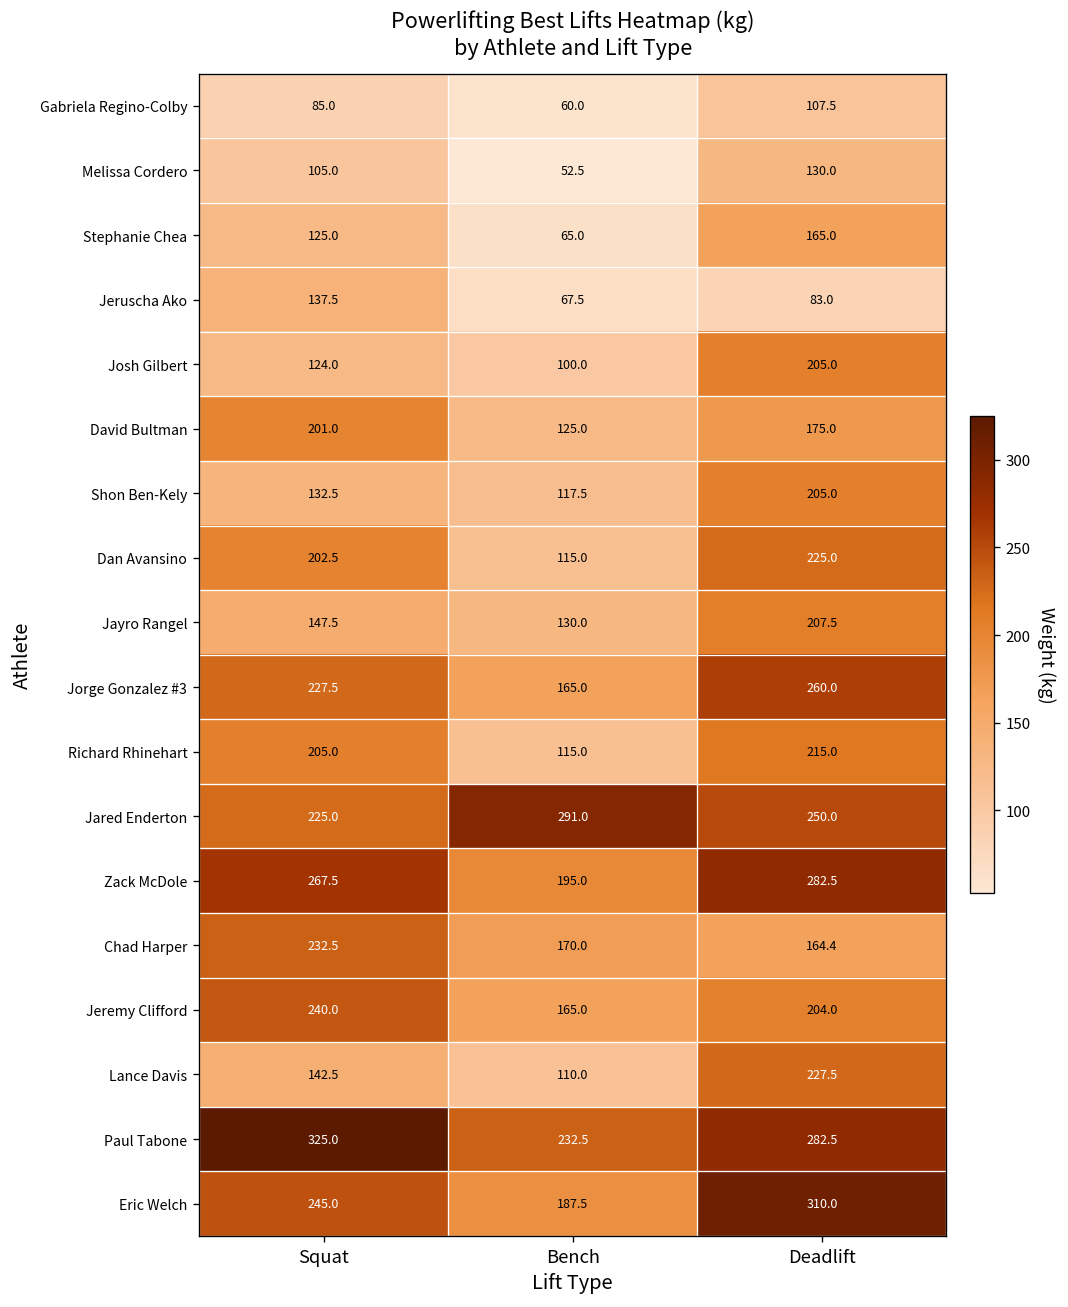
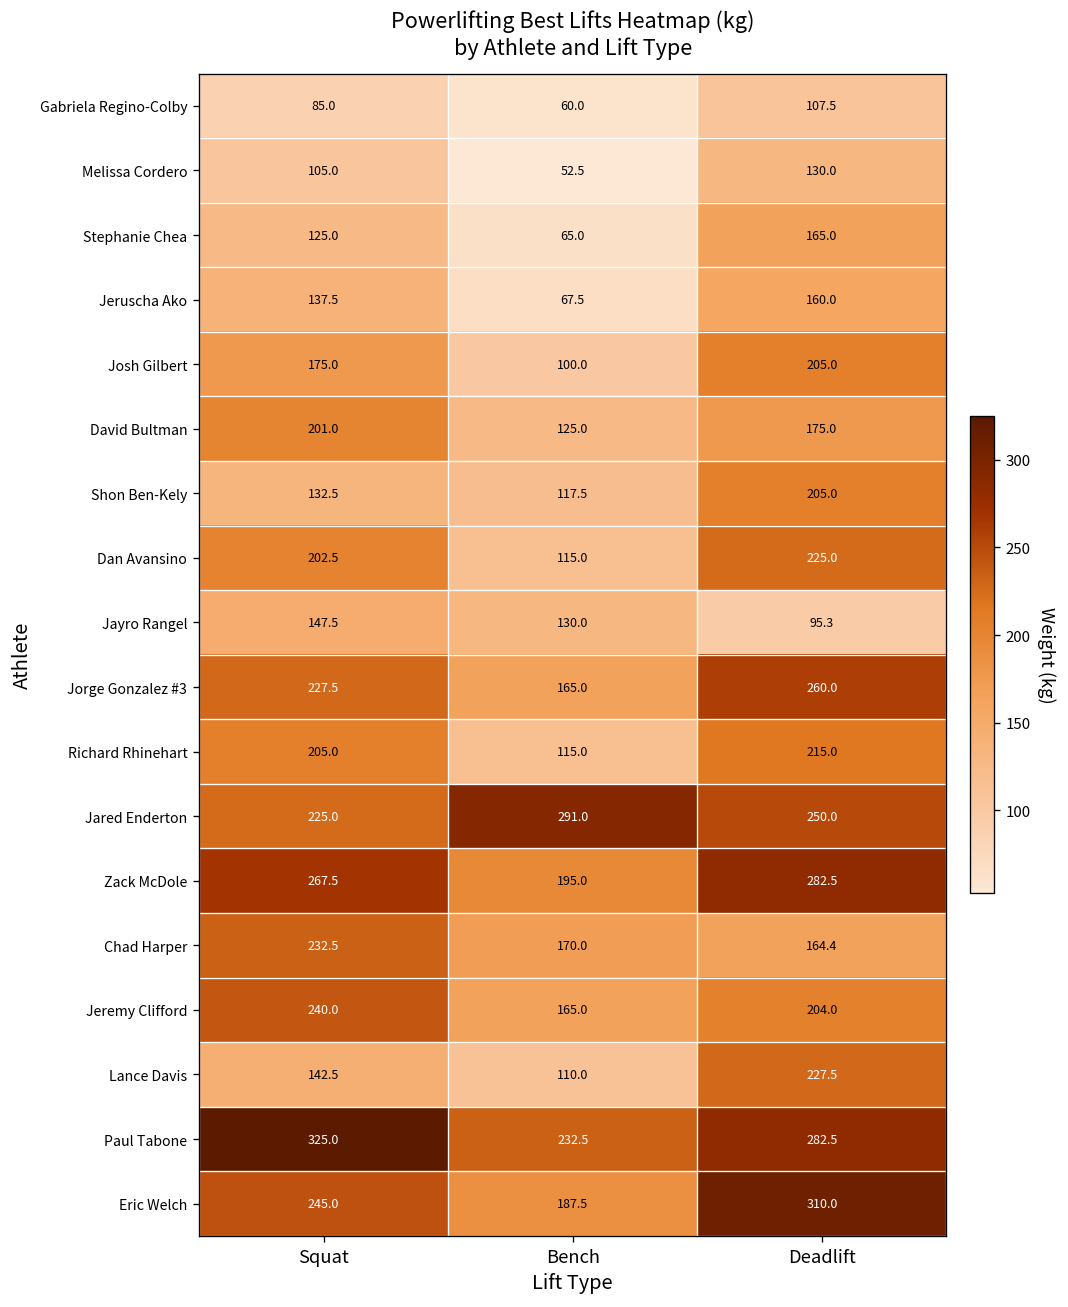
Jeruscha Ako, Deadlift: 83.0 -> 160.0
Josh Gilbert, Squat: 124.0 -> 175.0
Jayro Rangel, Deadlift: 207.5 -> 95.3
